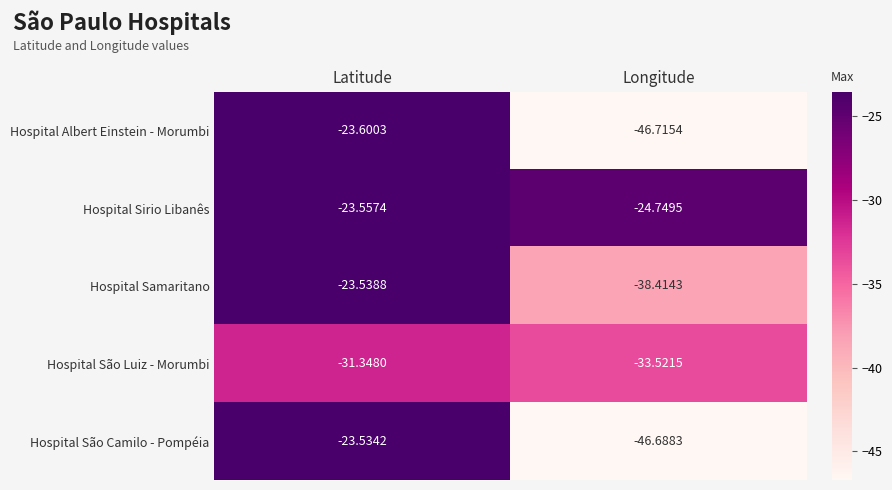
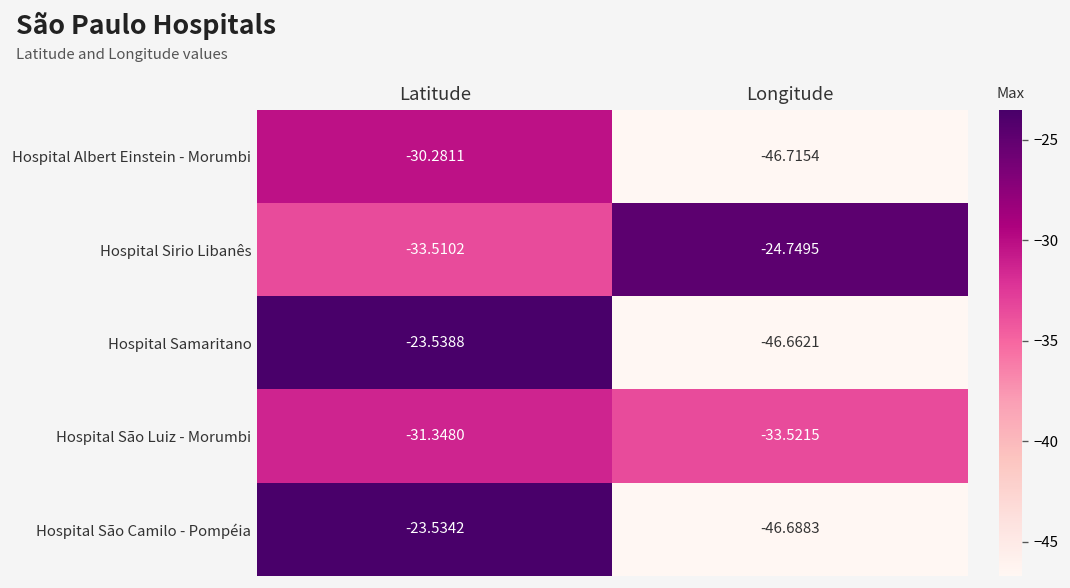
Hospital Albert Einstein - Morumbi, Latitude: -23.6003 -> -30.2811
Hospital Sirio Libanês, Latitude: -23.5574 -> -33.5102
Hospital Samaritano, Longitude: -38.4143 -> -46.6621
